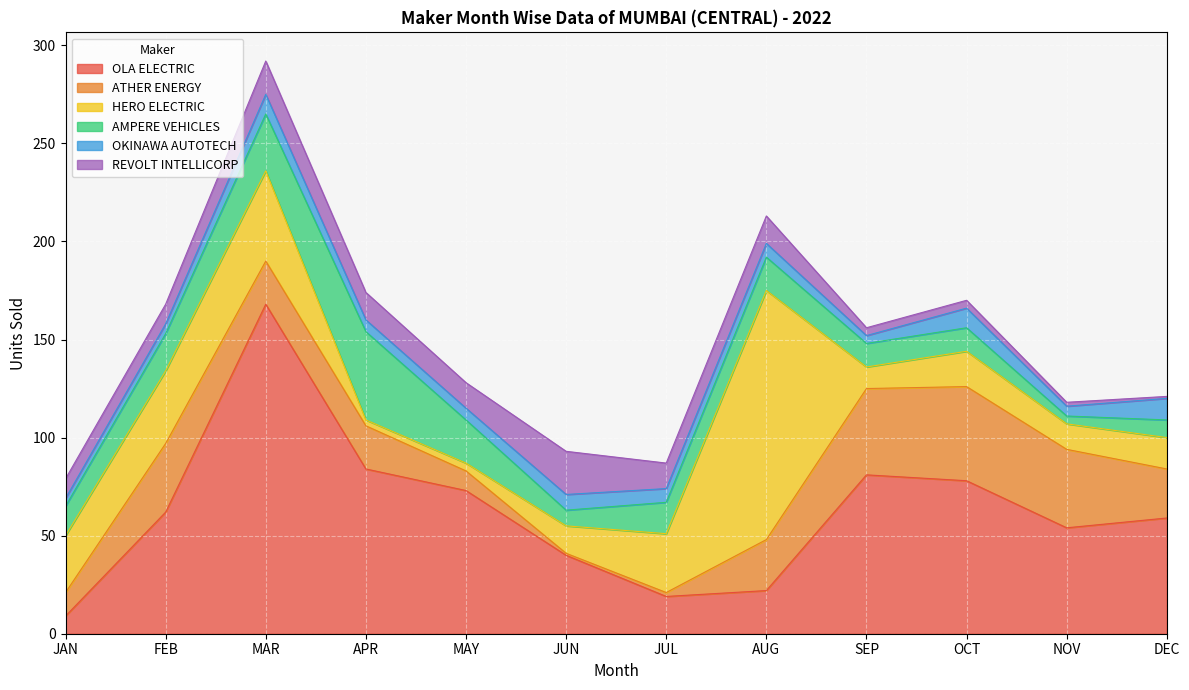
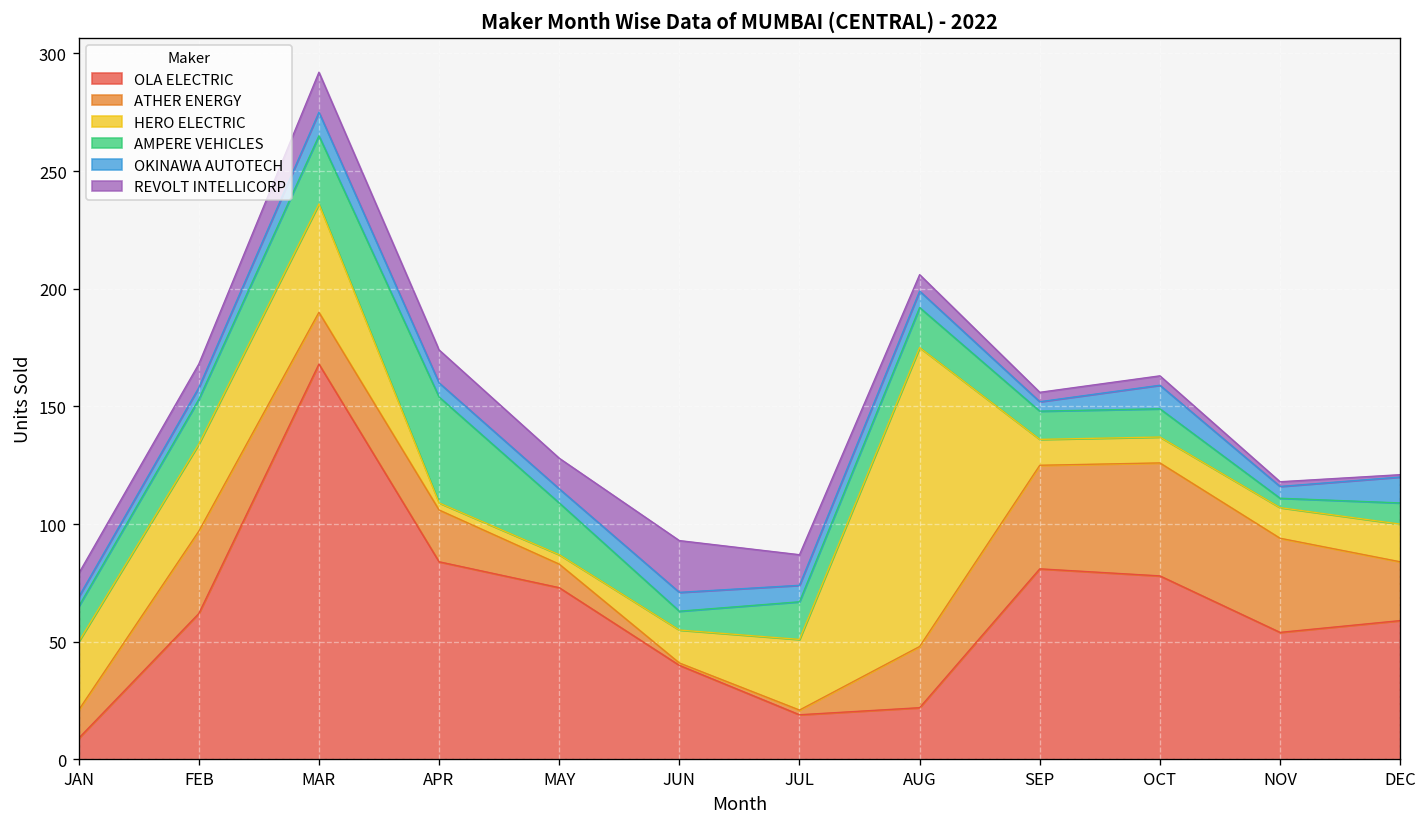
REVOLT INTELLICORP, AUG: 14 -> 7
HERO ELECTRIC, OCT: 18 -> 11
